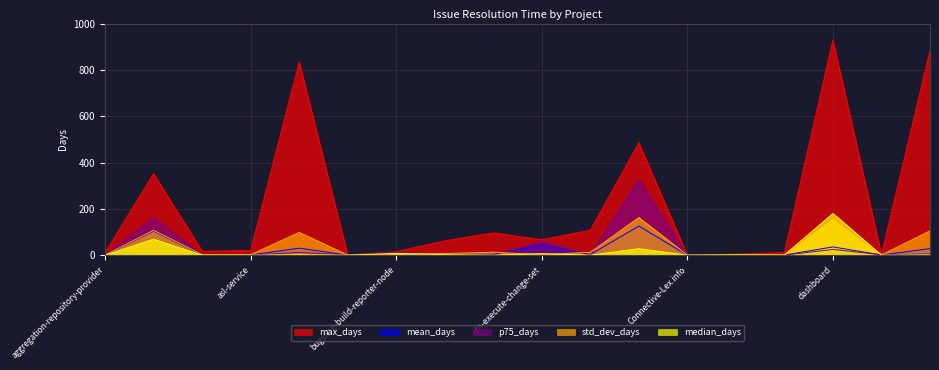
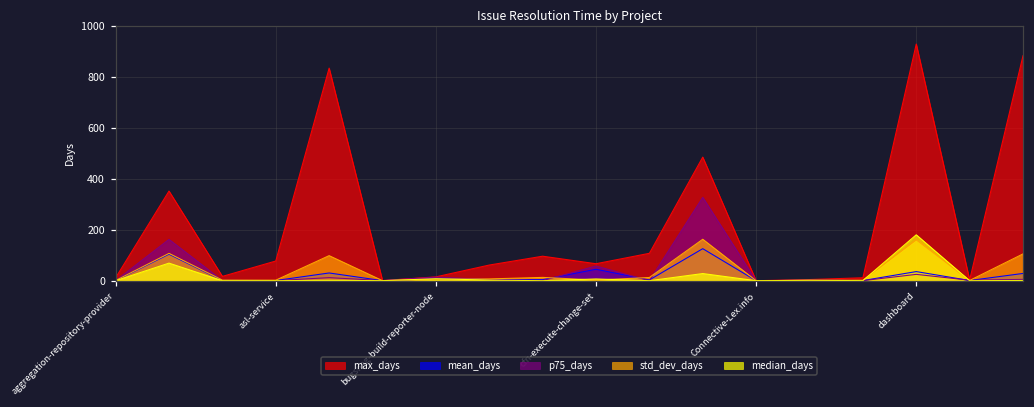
max_days, asl-service: 20 -> 80
